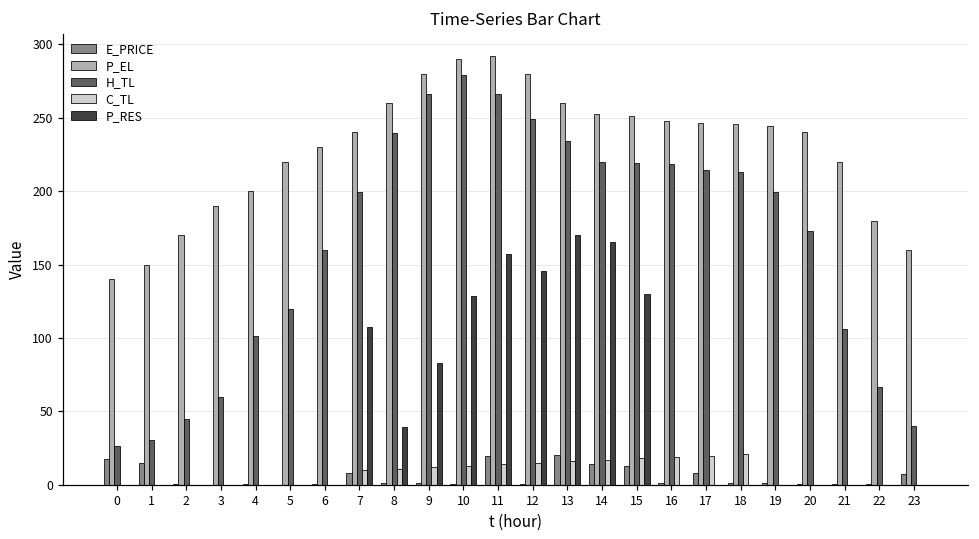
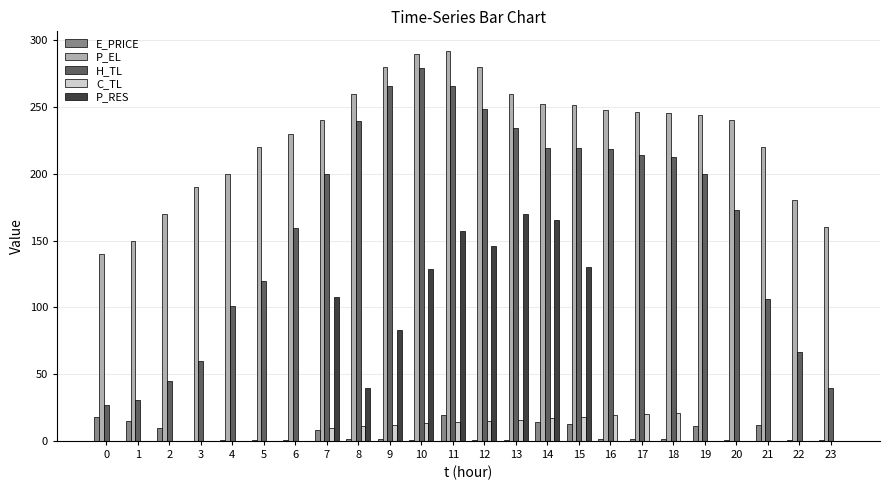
E_PRICE, 2: 0 -> 10
E_PRICE, 13: 20 -> 1
E_PRICE, 17: 8 -> 1
E_PRICE, 19: 1 -> 11
E_PRICE, 21: 1 -> 12
E_PRICE, 23: 7 -> 0
